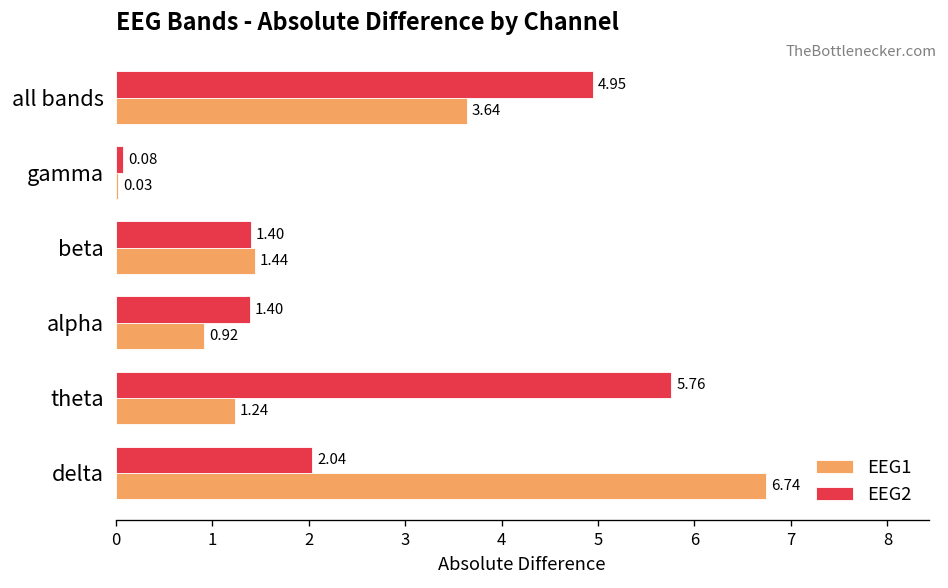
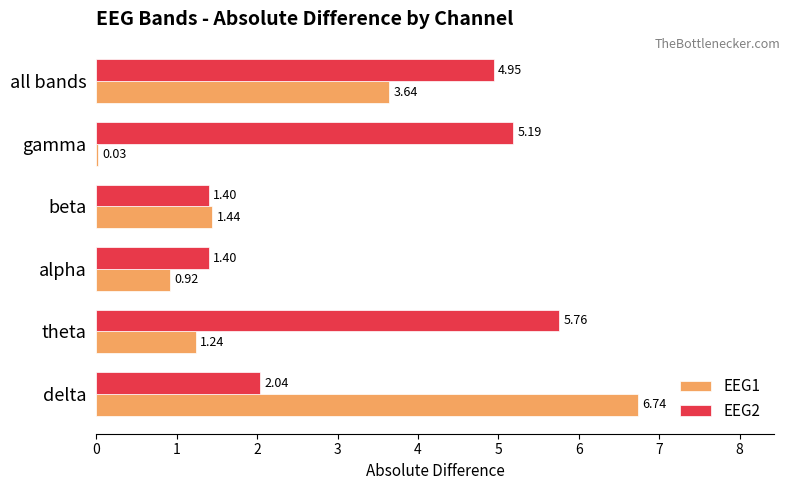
EEG2, gamma: 0.08 -> 5.19
